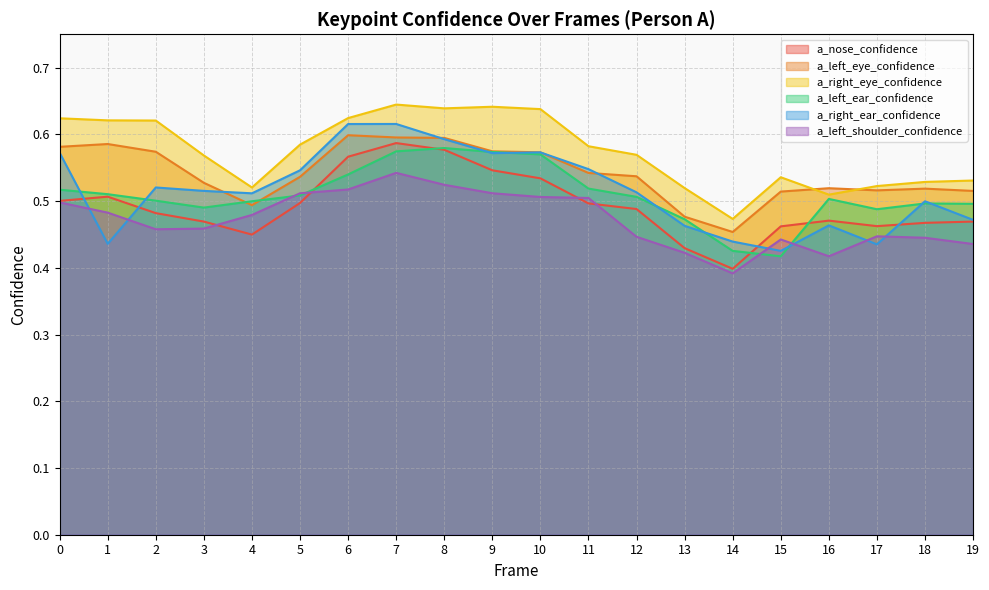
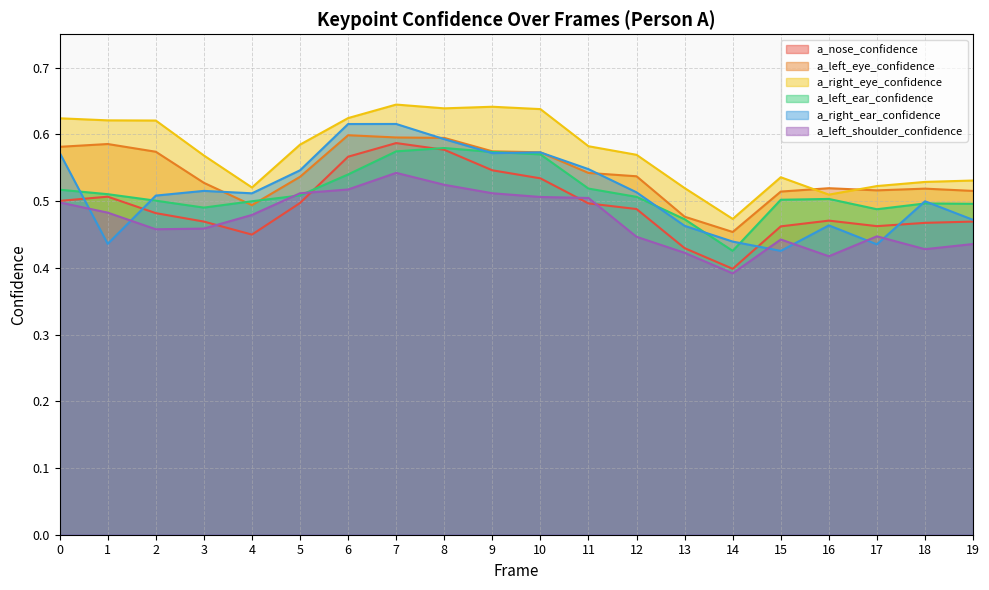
a_right_ear_confidence, 2: 0.52 -> 0.51
a_left_ear_confidence, 15: 0.42 -> 0.50
a_left_shoulder_confidence, 18: 0.45 -> 0.43
